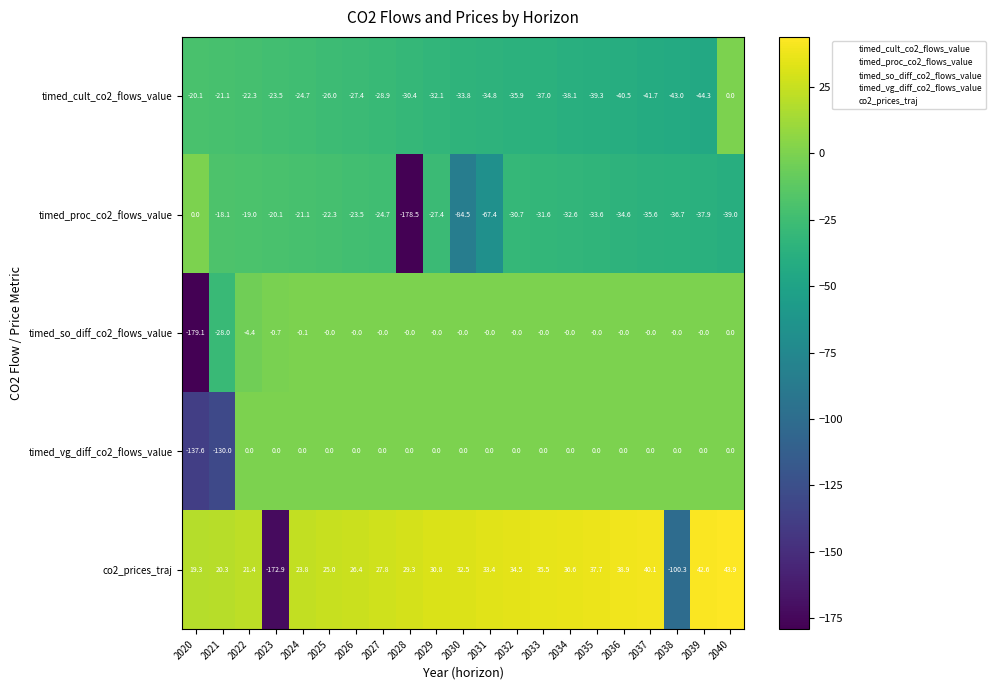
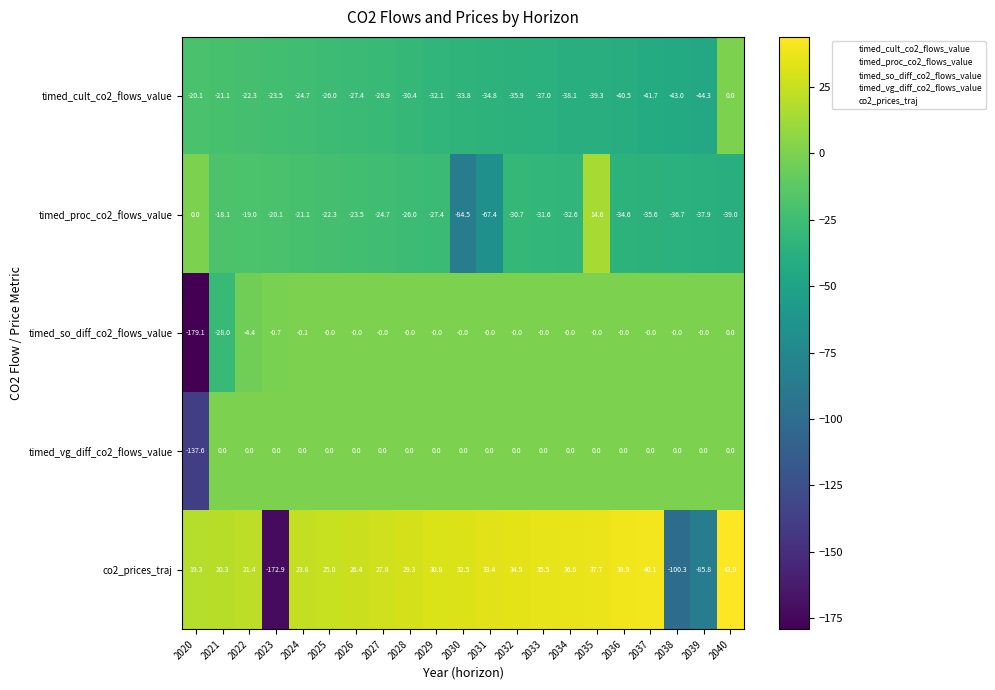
timed_proc_co2_flows_value, 2028: -178.5 -> -26.0
timed_proc_co2_flows_value, 2035: -33.6 -> 14.6
timed_vg_diff_co2_flows_value, 2021: -130.0 -> 0.0
co2_prices_traj, 2039: 42.6 -> -85.8
